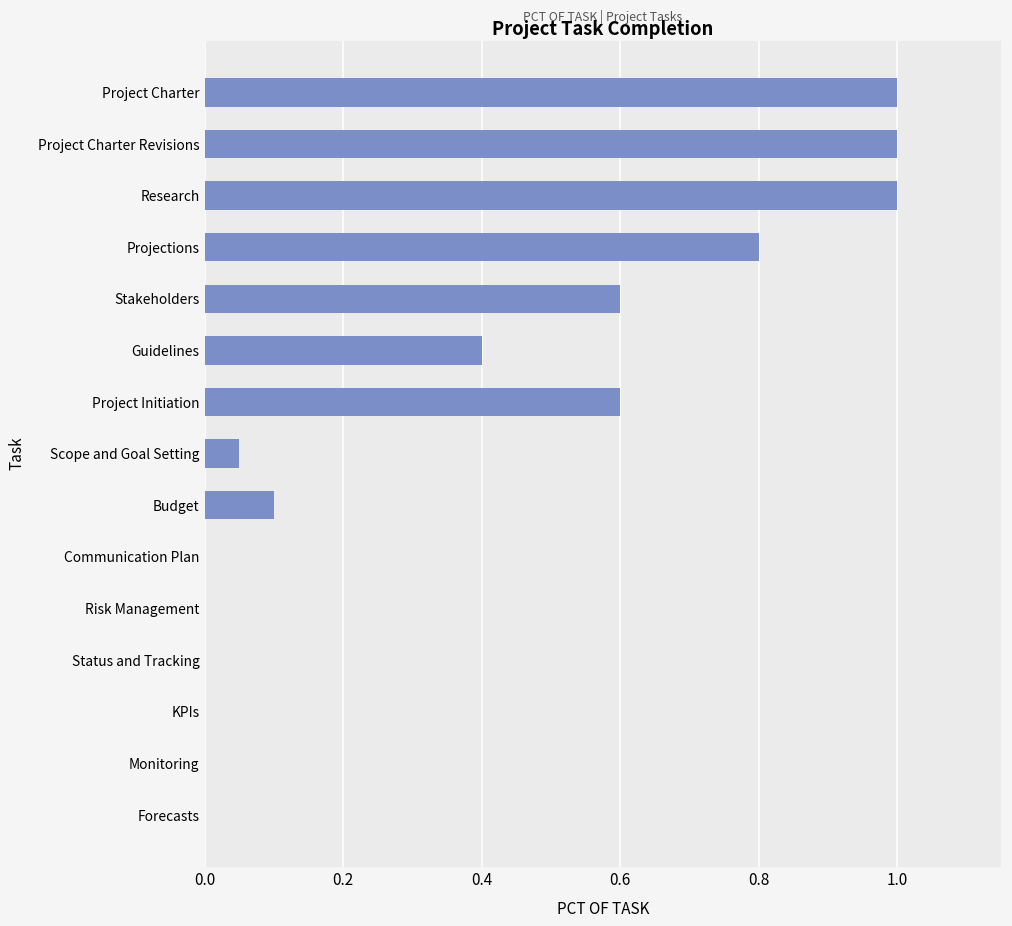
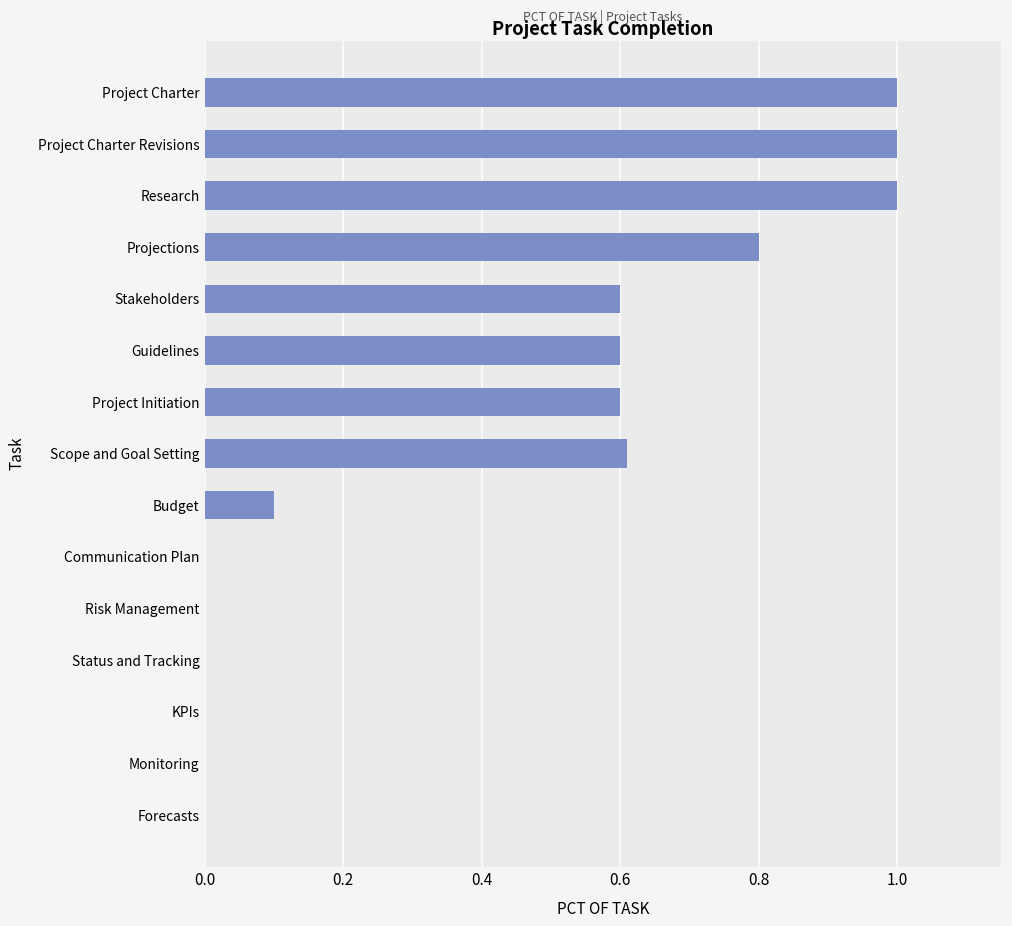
Guidelines: 0.4 -> 0.6
Scope and Goal Setting: 0.05 -> 0.61
